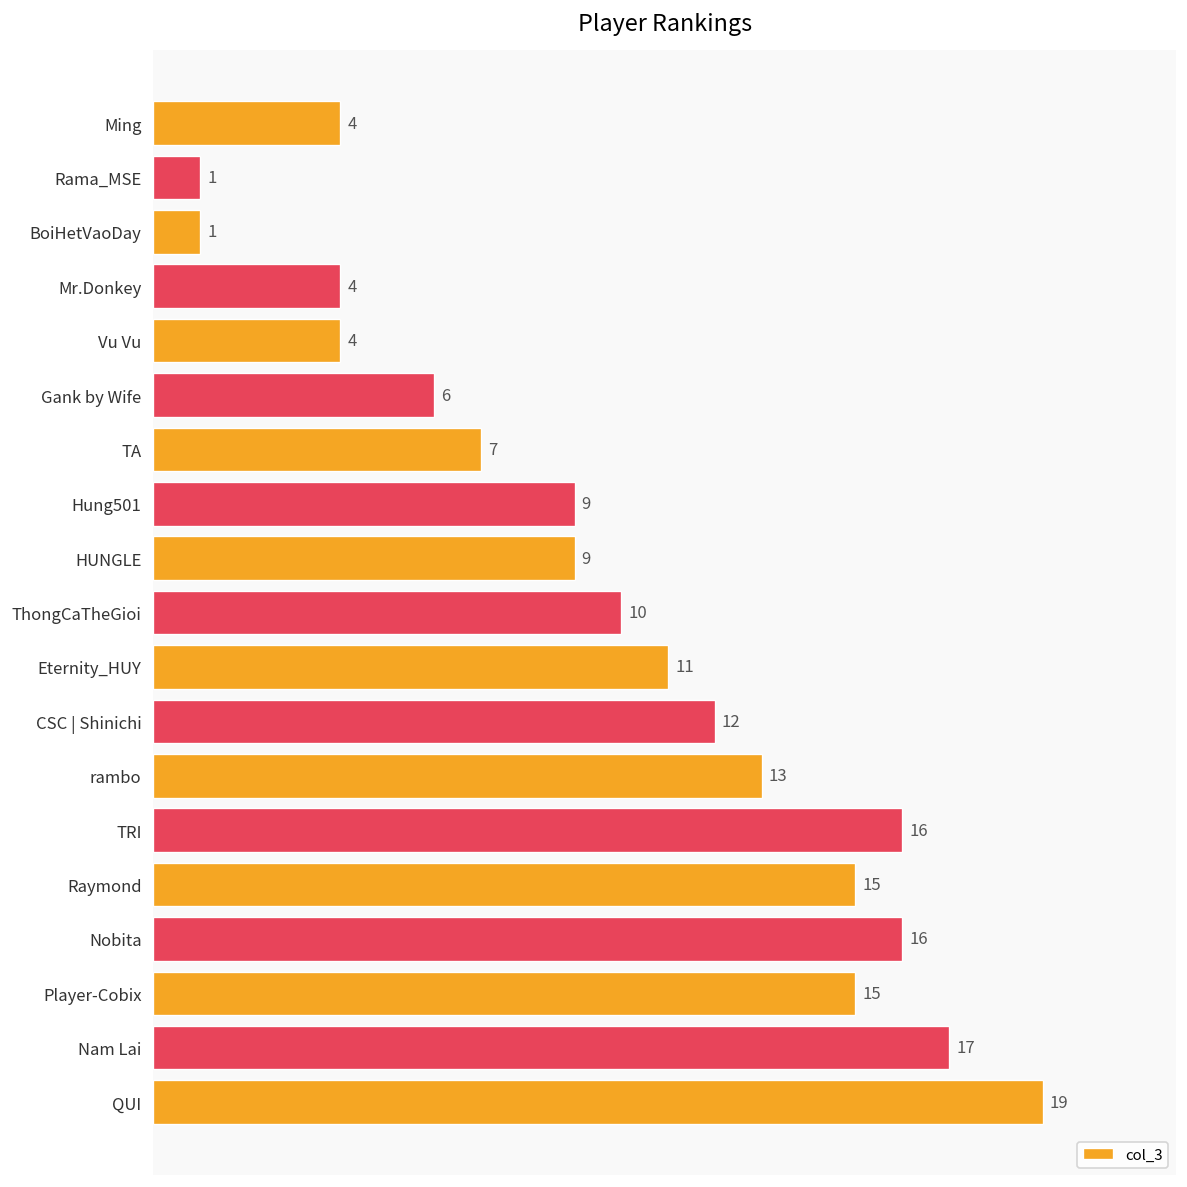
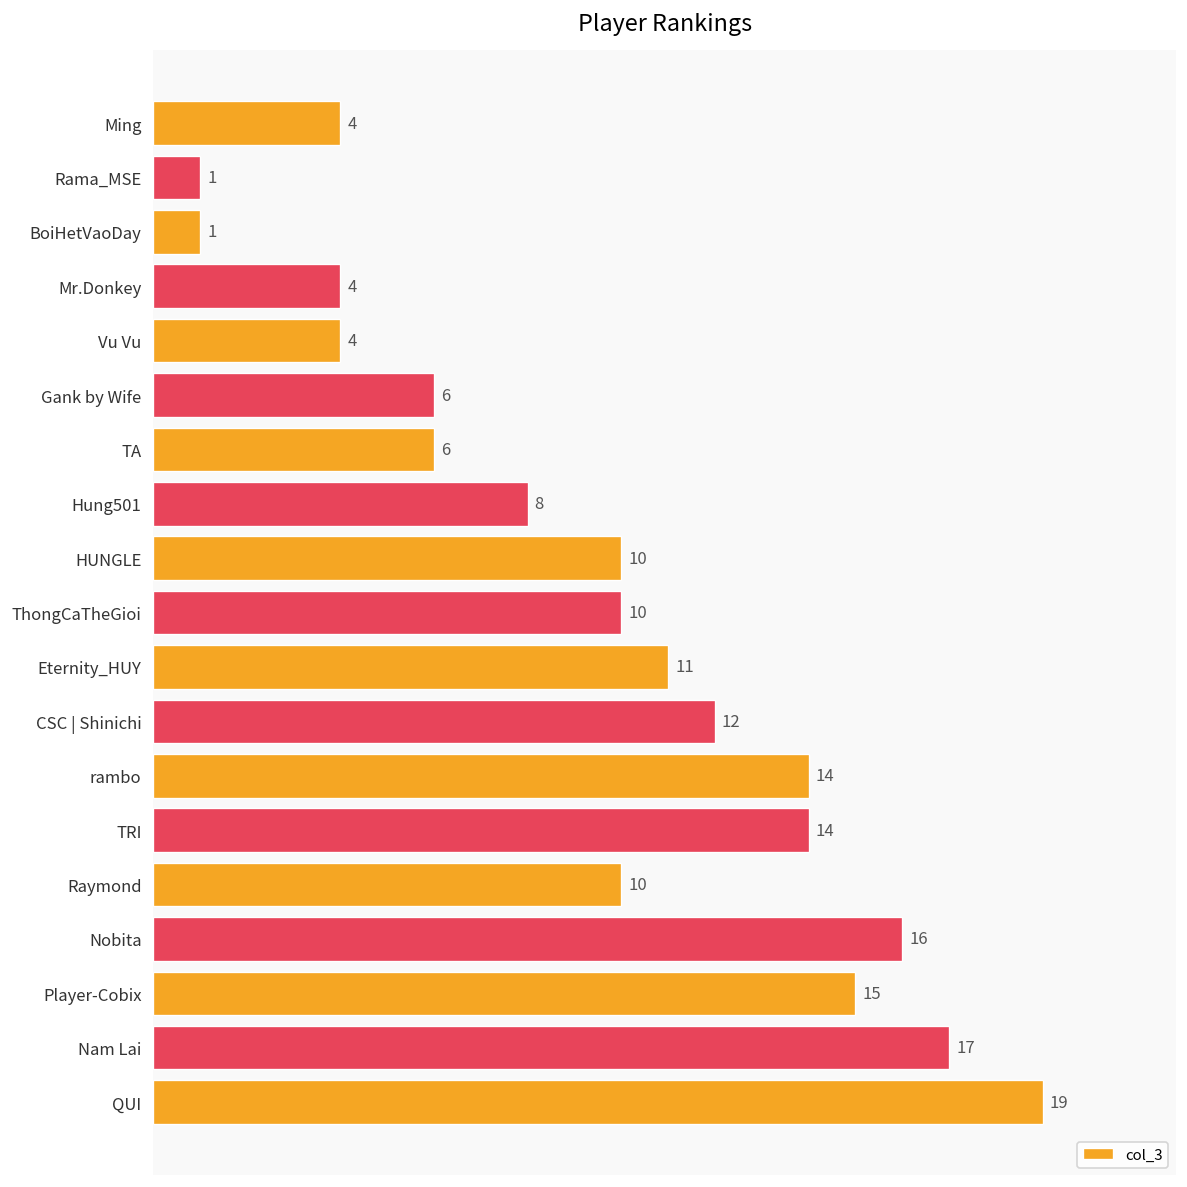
TA: 7 -> 6
Hung501: 9 -> 8
HUNGLE: 9 -> 10
rambo: 13 -> 14
TRI: 16 -> 14
Raymond: 15 -> 10
